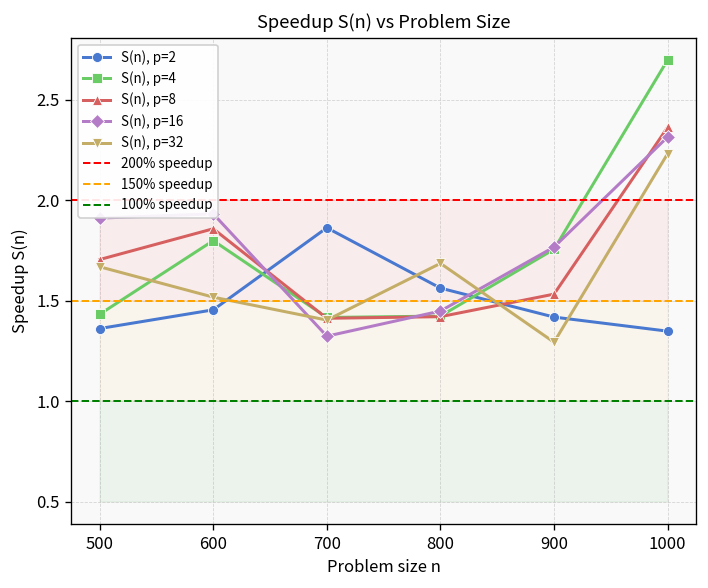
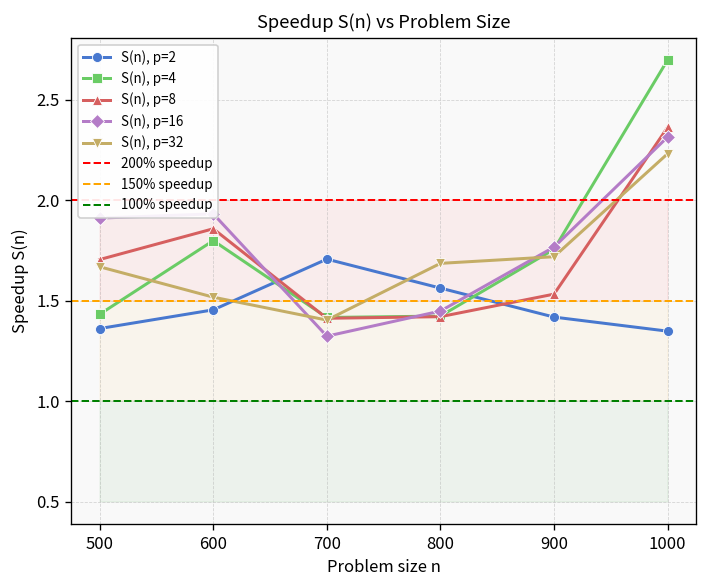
S(n), p=2, 700: 1.86 -> 1.71
S(n), p=32, 900: 1.29 -> 1.72
